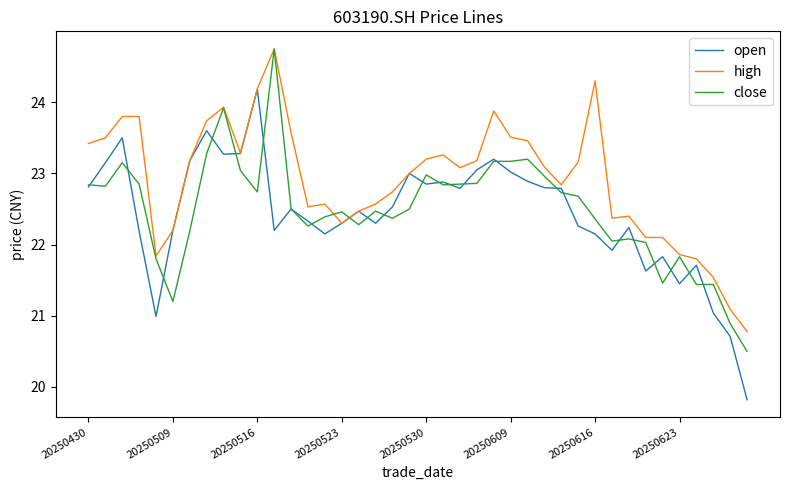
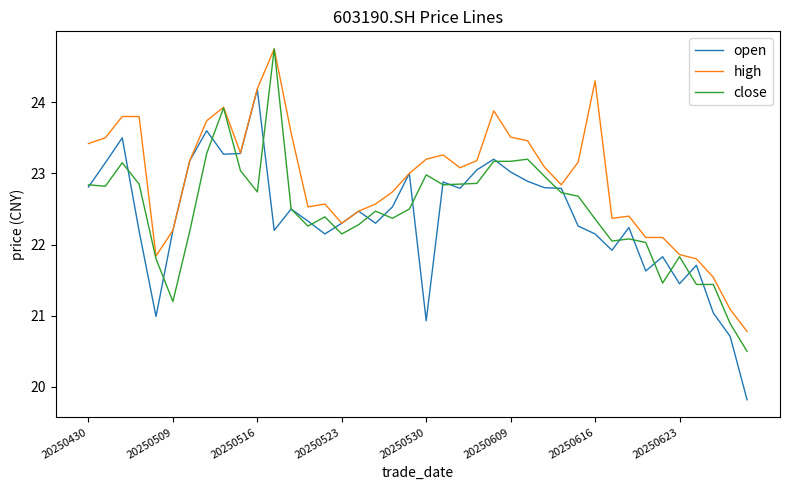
close, 20250523: 22.5 -> 22.2
open, 20250530: 22.9 -> 20.9
